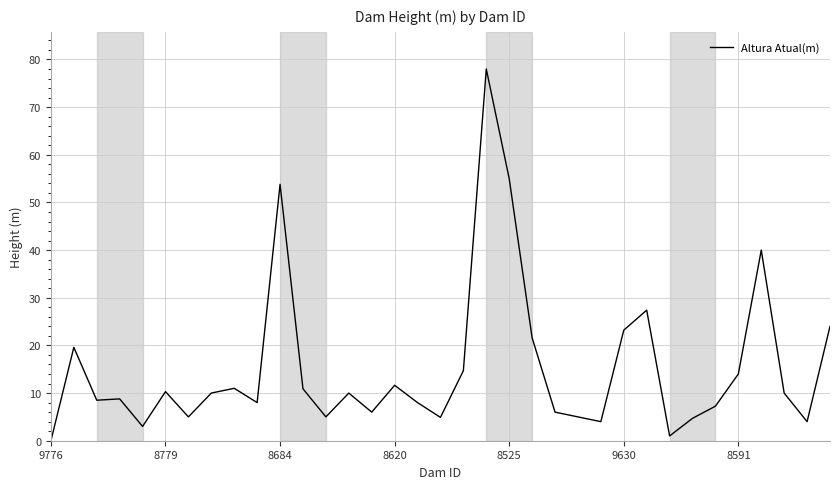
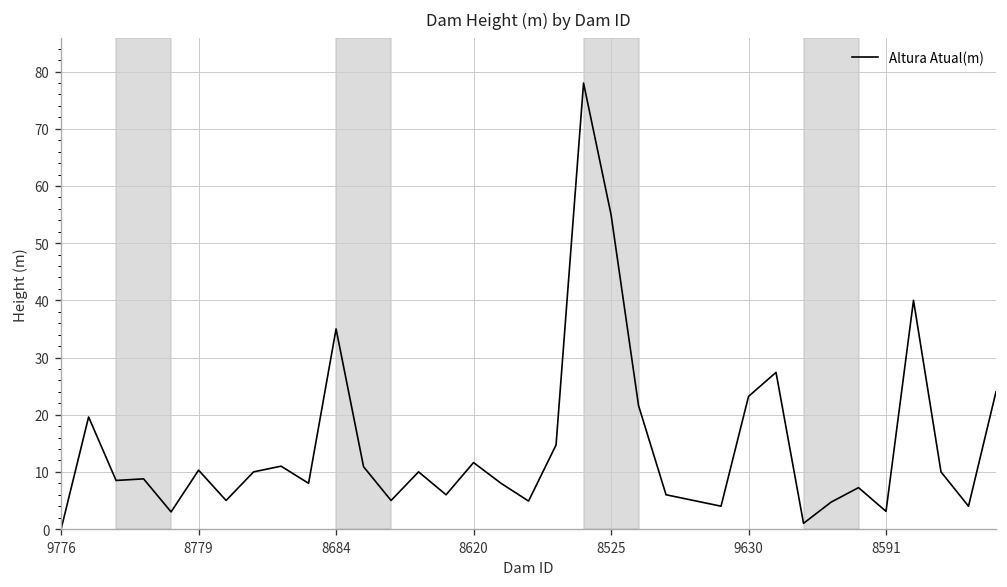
8684: 54 -> 35
8591: 14 -> 3
